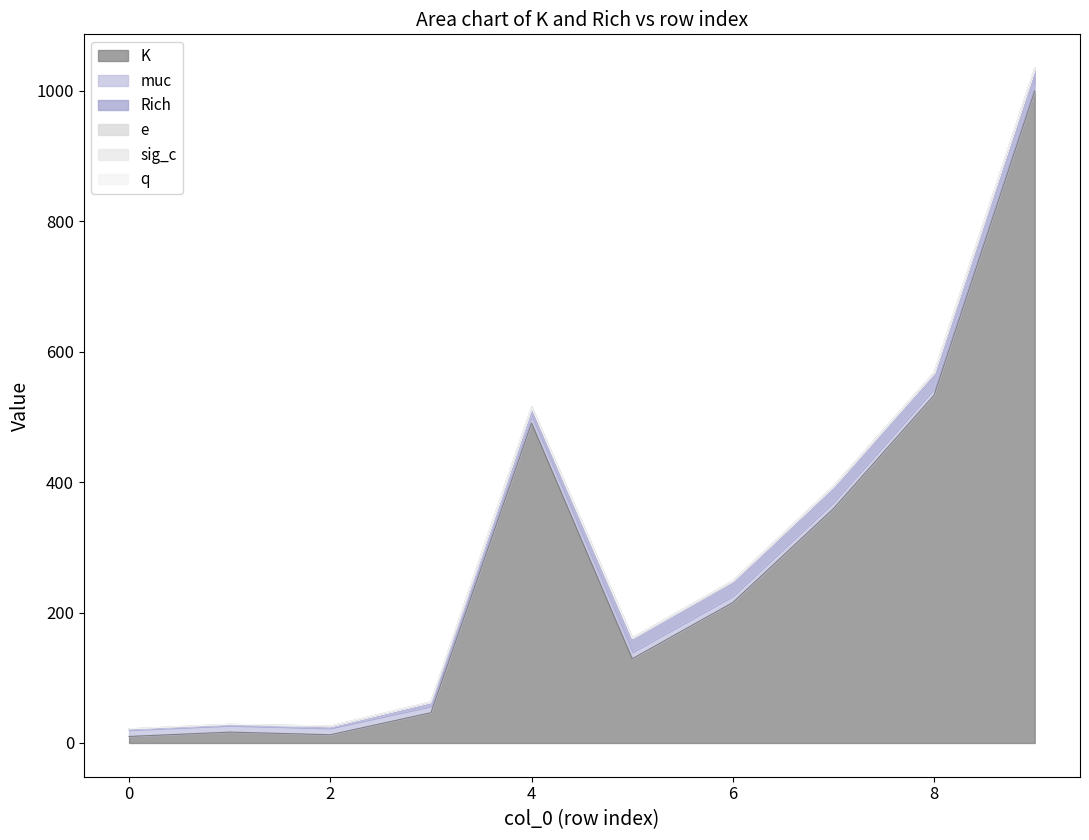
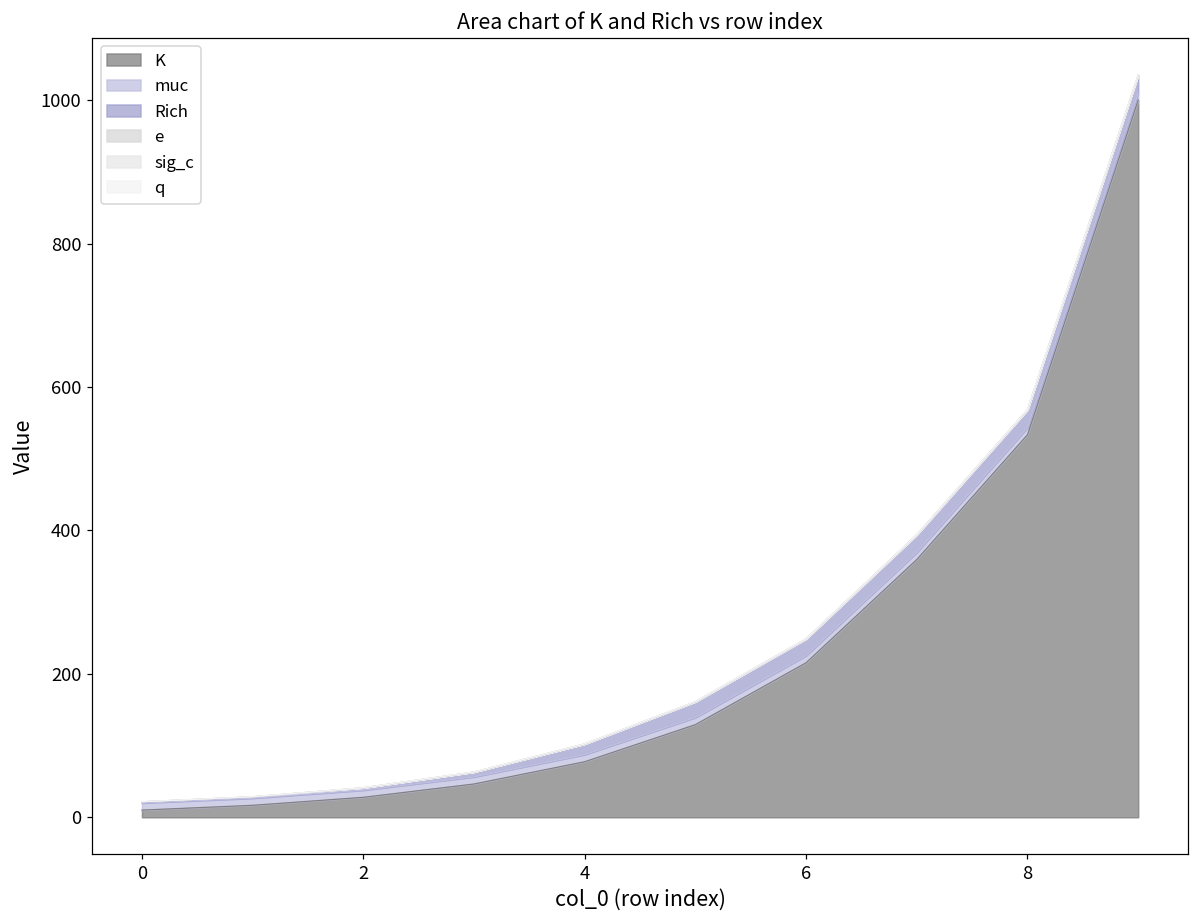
K, 2: 10 -> 30
K, 4: 490 -> 80
